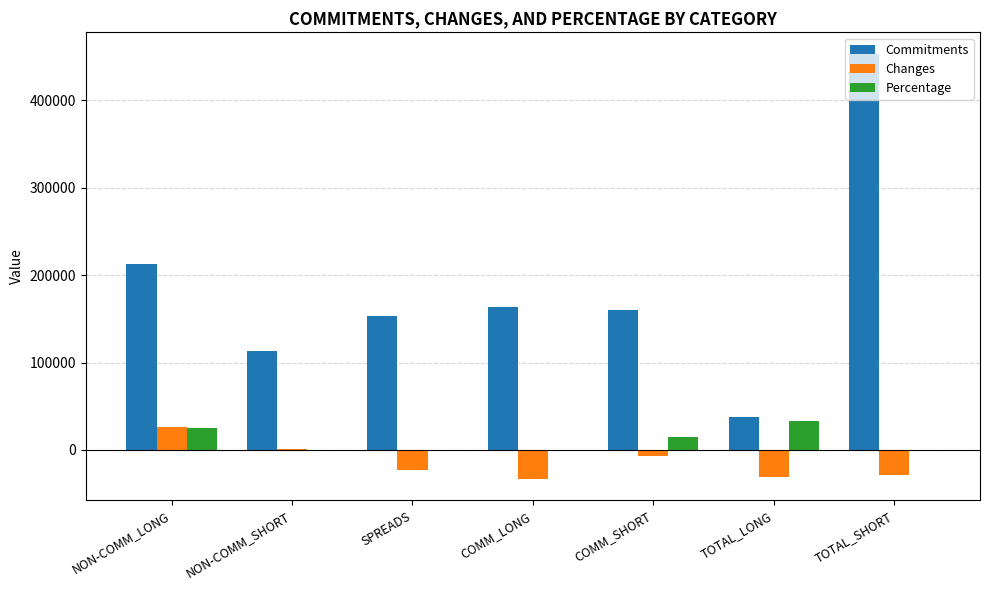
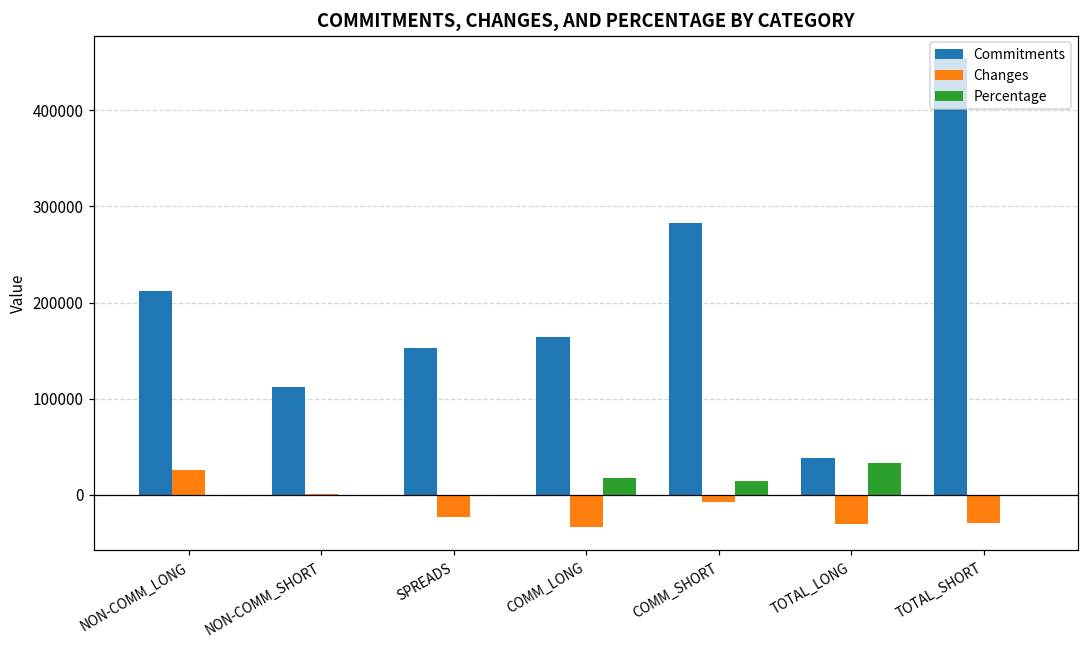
Percentage, NON-COMM_LONG: 20000 -> 0
Percentage, COMM_LONG: 0 -> 20000
Commitments, COMM_SHORT: 160000 -> 280000
